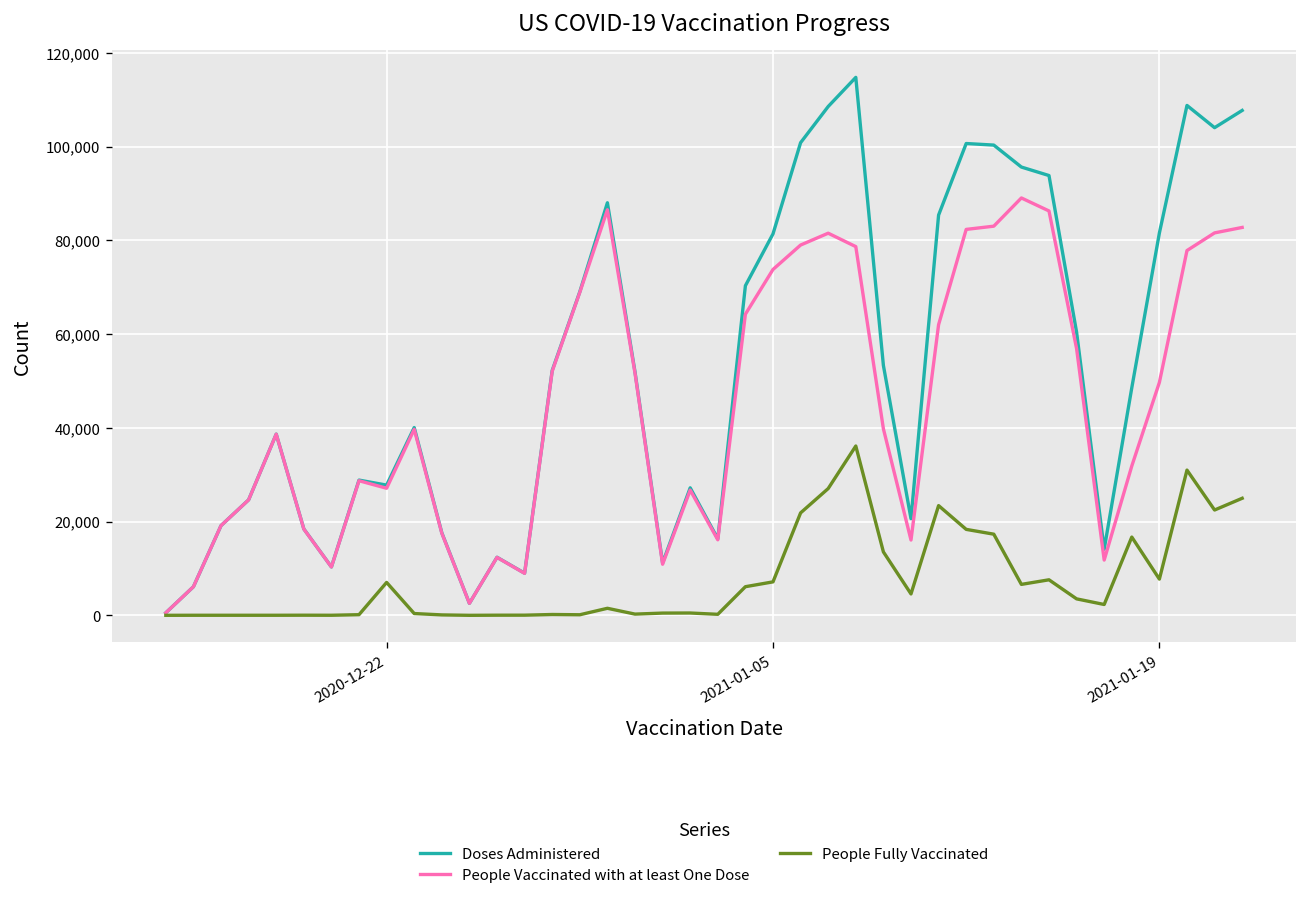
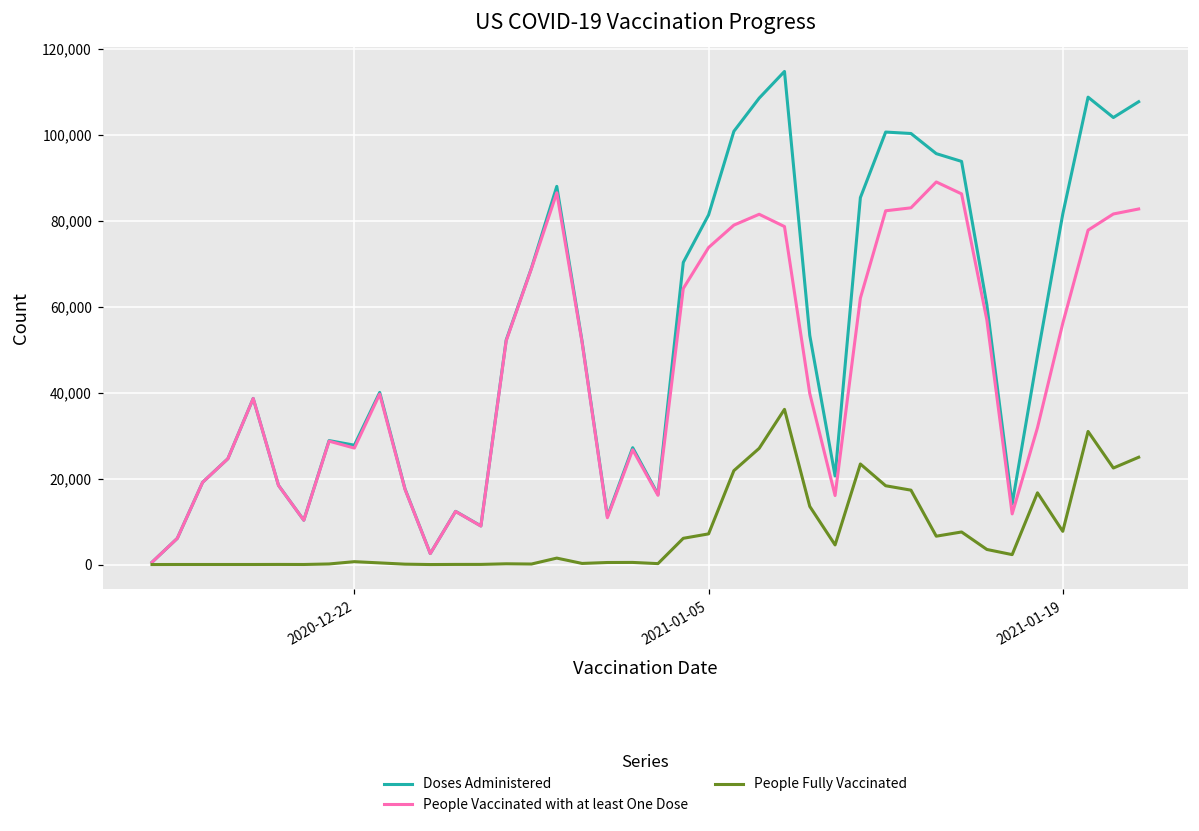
People Fully Vaccinated, 2020-12-22: 7,000 -> 1,000
People Vaccinated with at least One Dose, 2021-01-19: 50,000 -> 56,000
